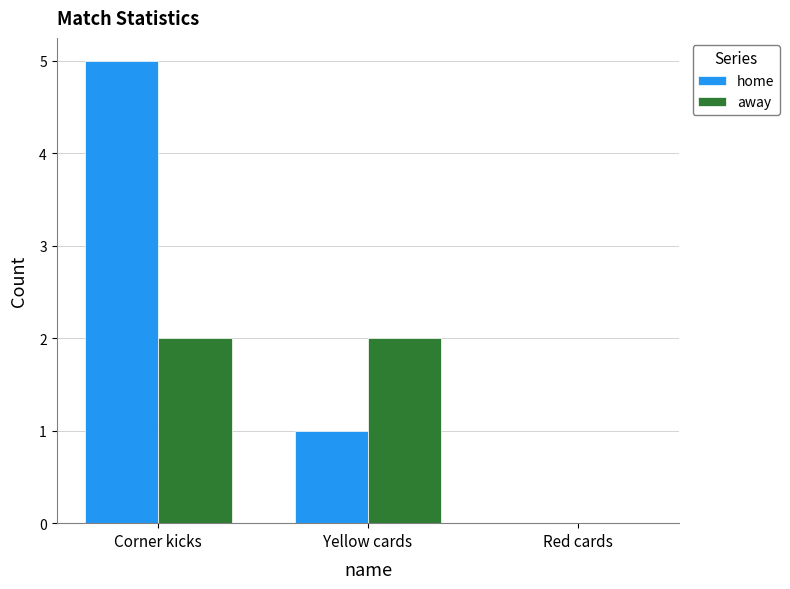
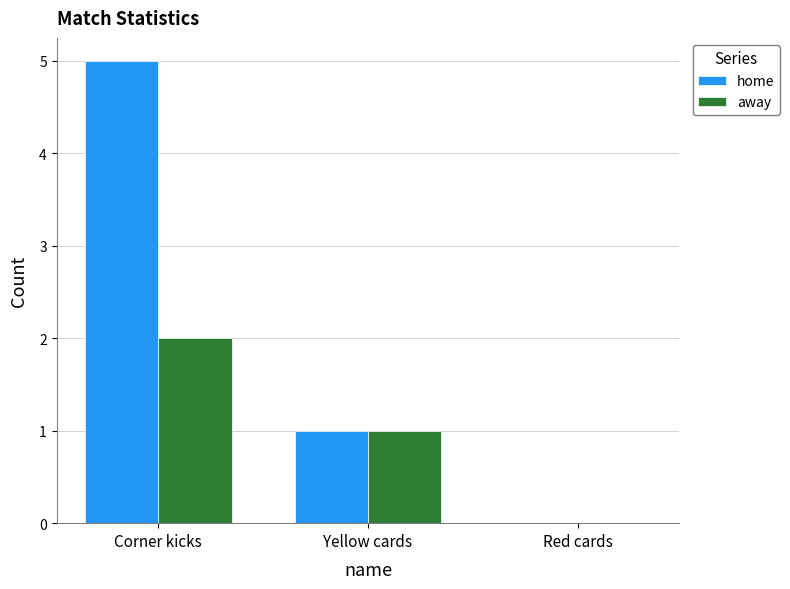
away, Yellow cards: 2 -> 1
